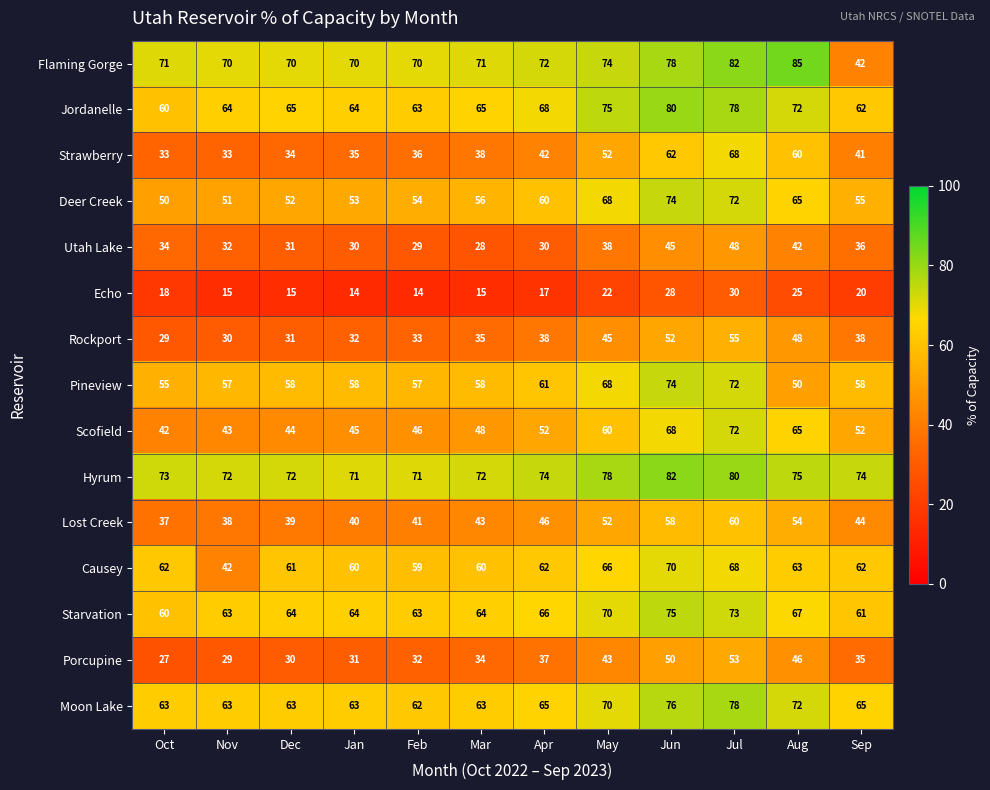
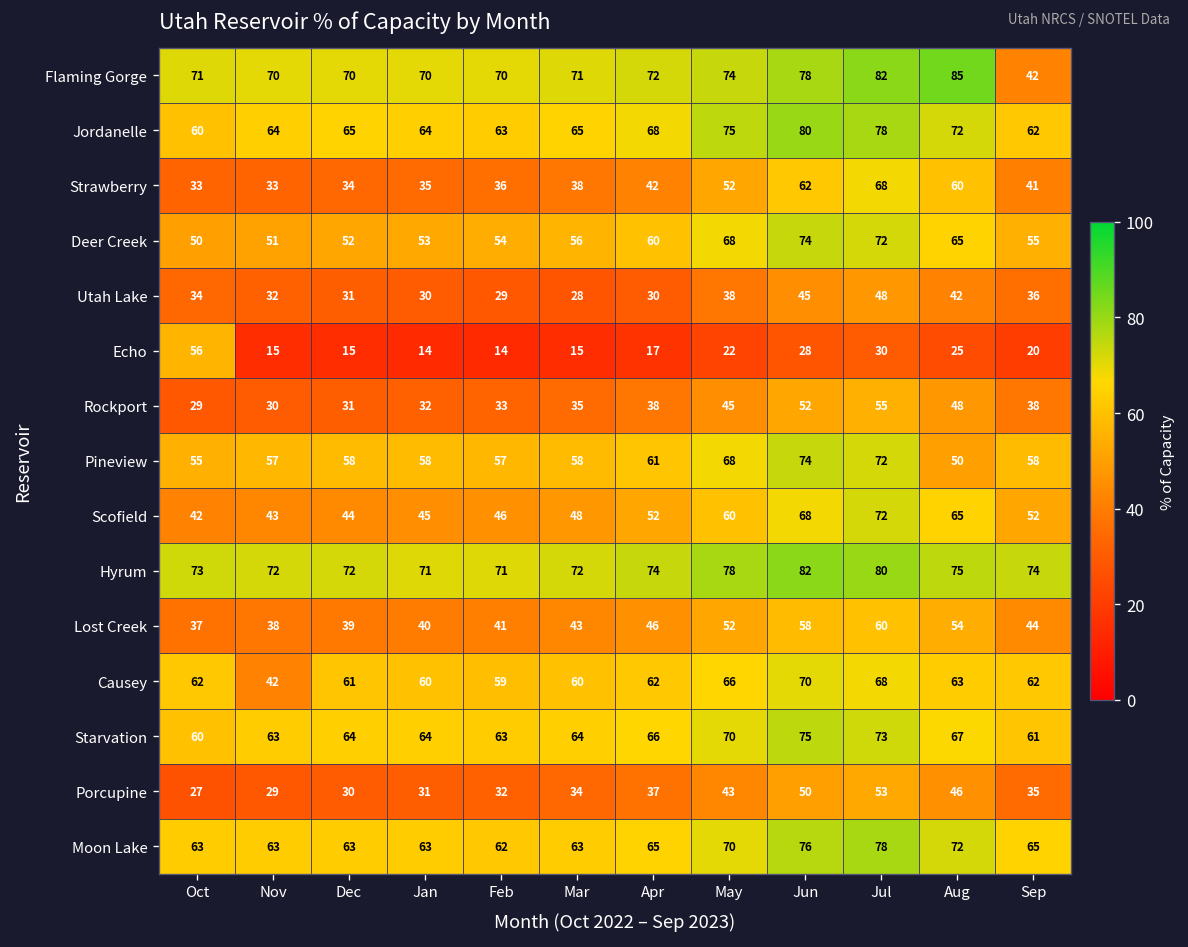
Echo, Oct: 18 -> 56
